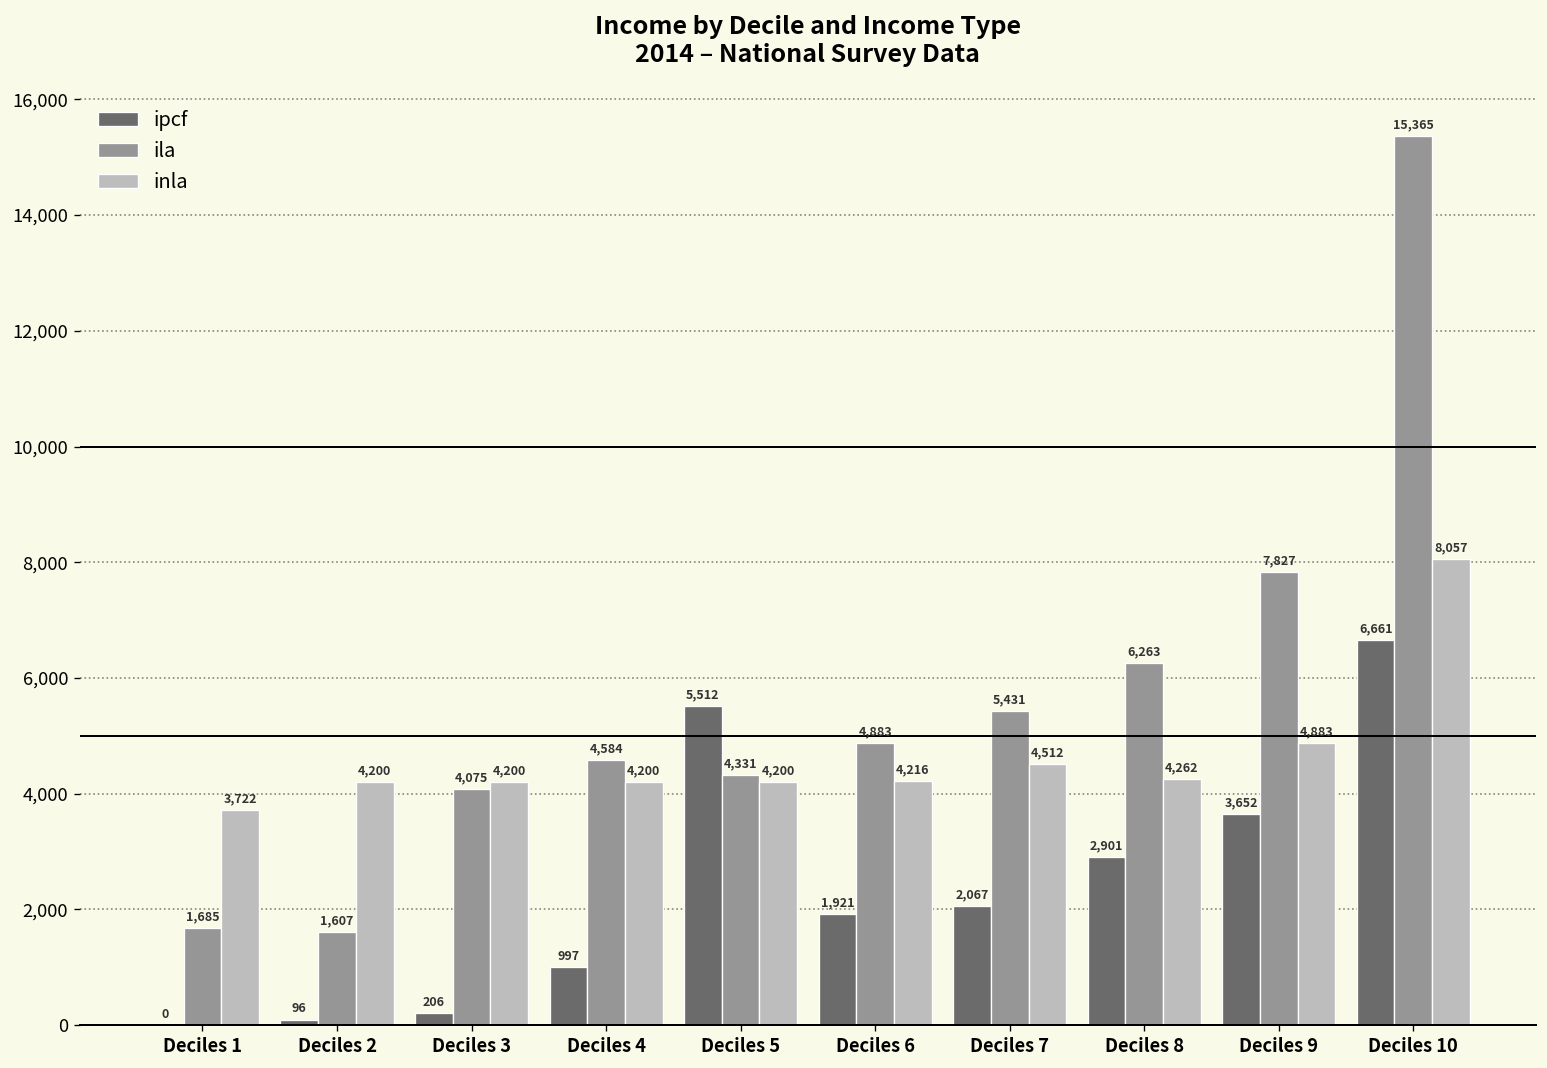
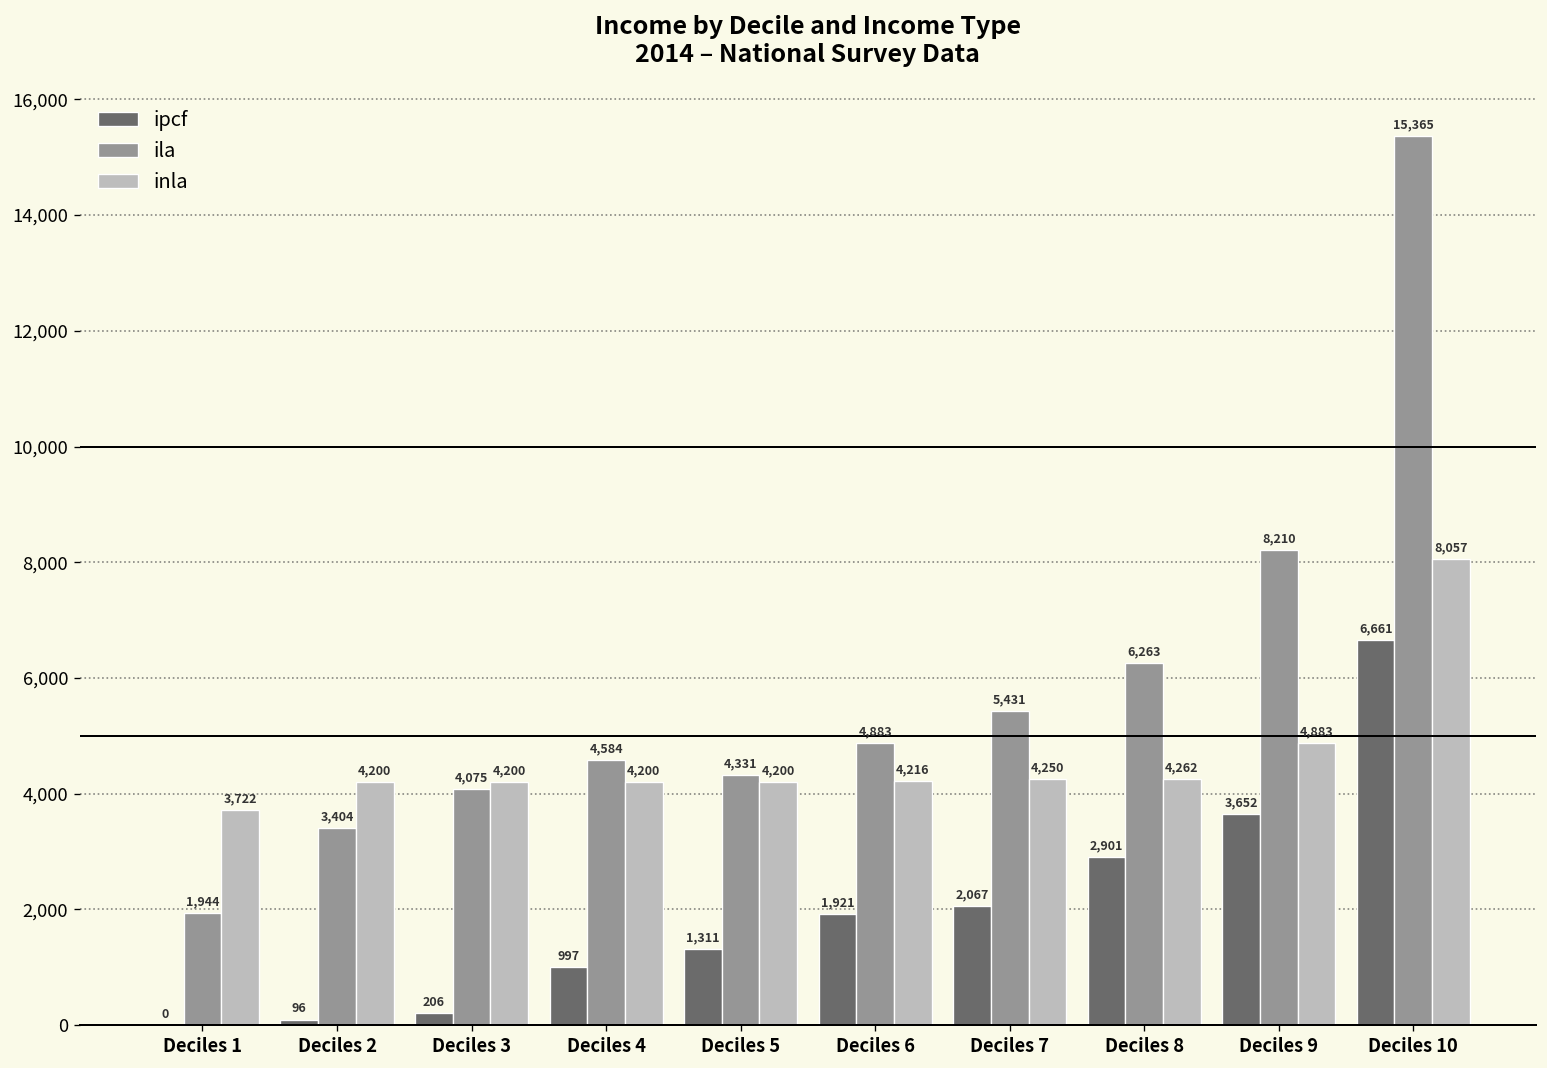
ila, Deciles 1: 1,685 -> 1,944
ila, Deciles 2: 1,607 -> 3,404
ipcf, Deciles 5: 5,512 -> 1,311
inla, Deciles 7: 4,512 -> 4,250
ila, Deciles 9: 7,827 -> 8,210
